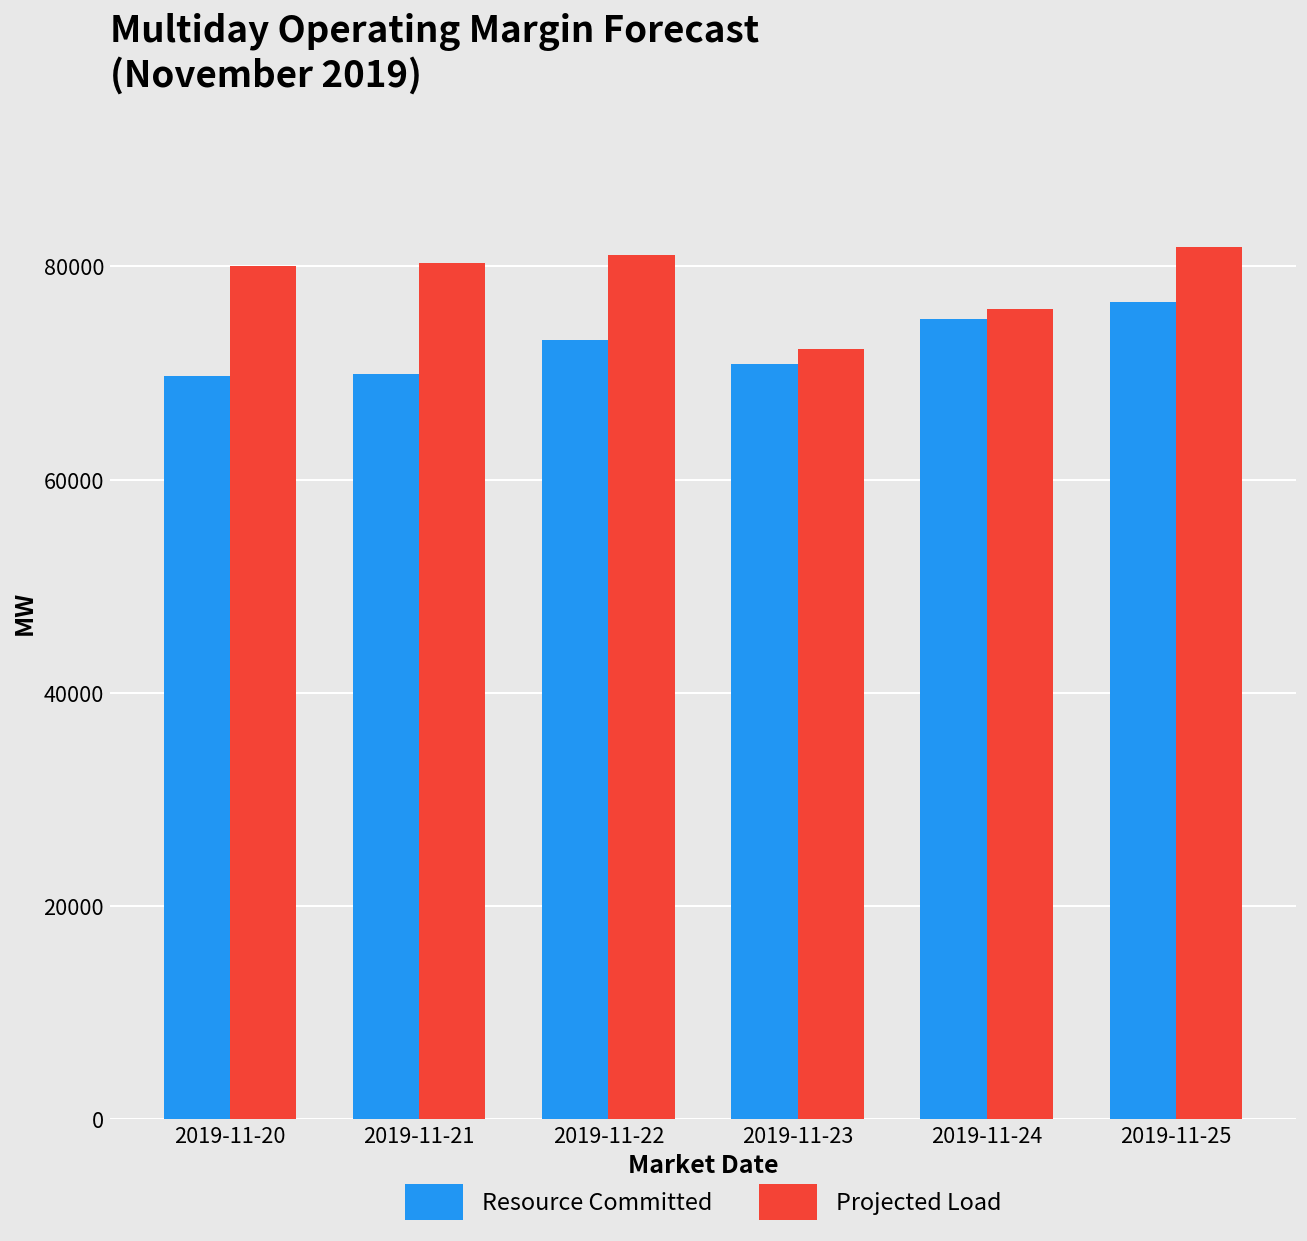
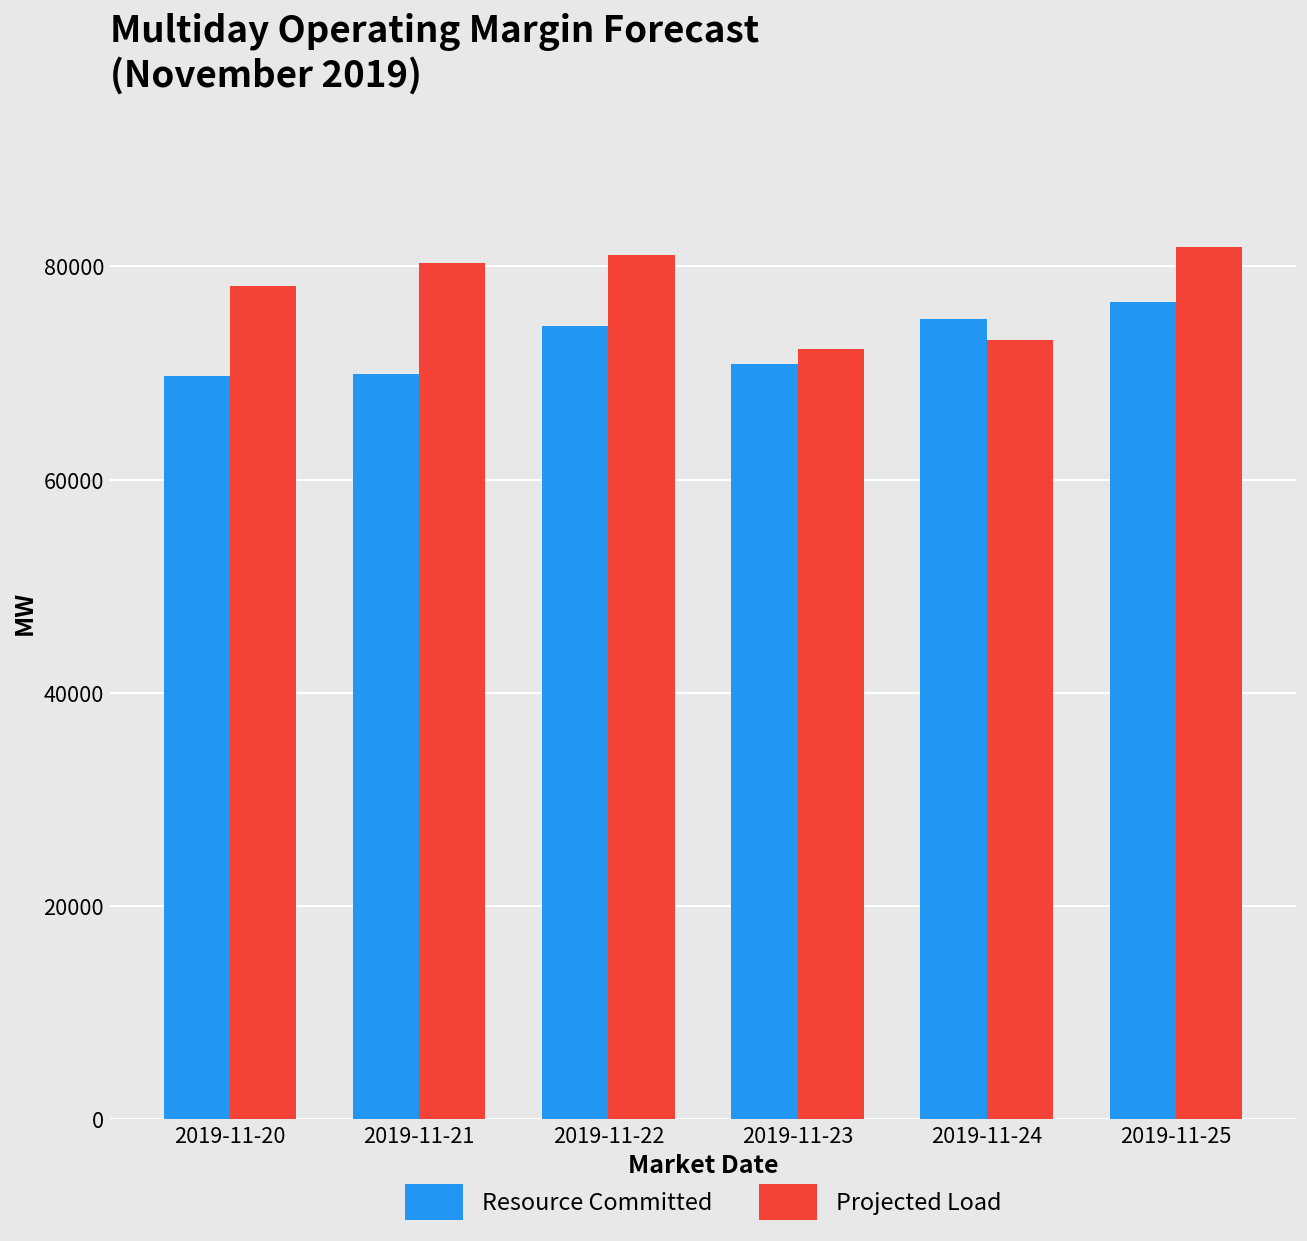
Projected Load, 2019-11-20: 80000 -> 78000
Resource Committed, 2019-11-22: 73000 -> 74000
Projected Load, 2019-11-24: 76000 -> 73000
